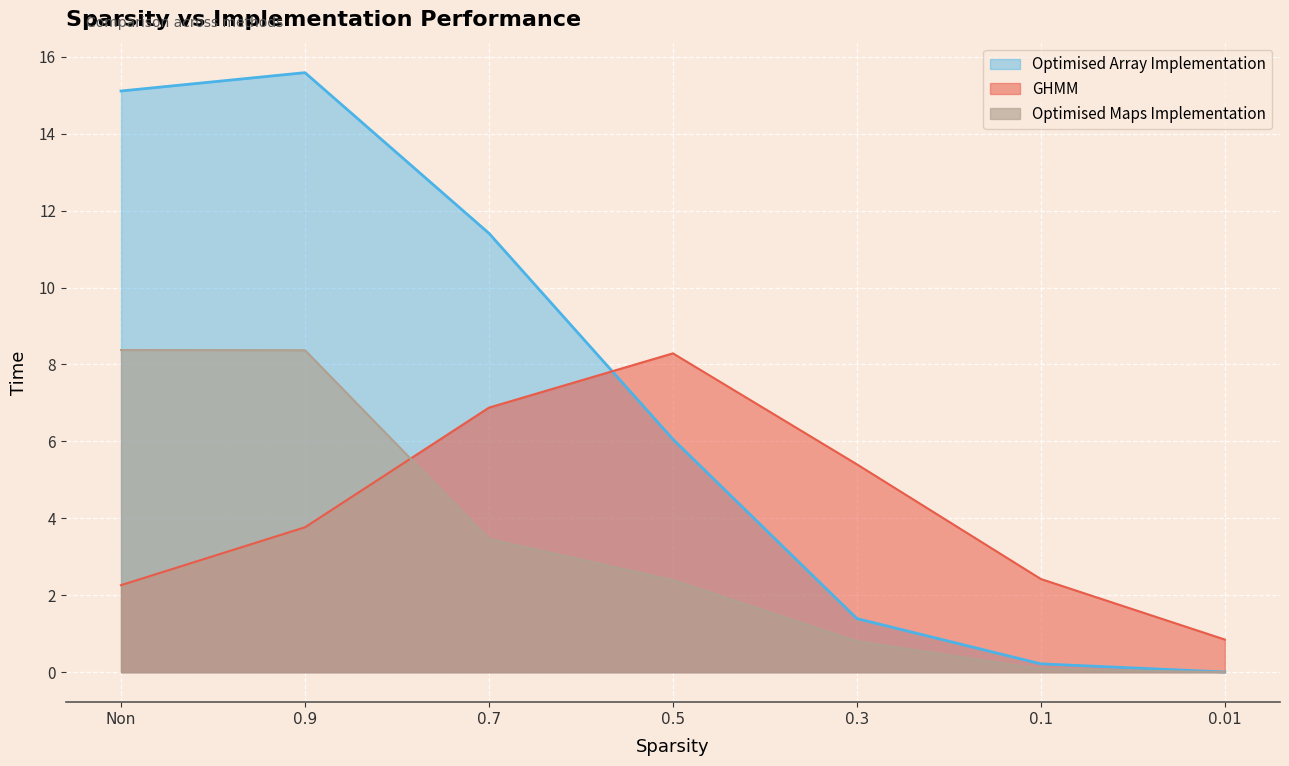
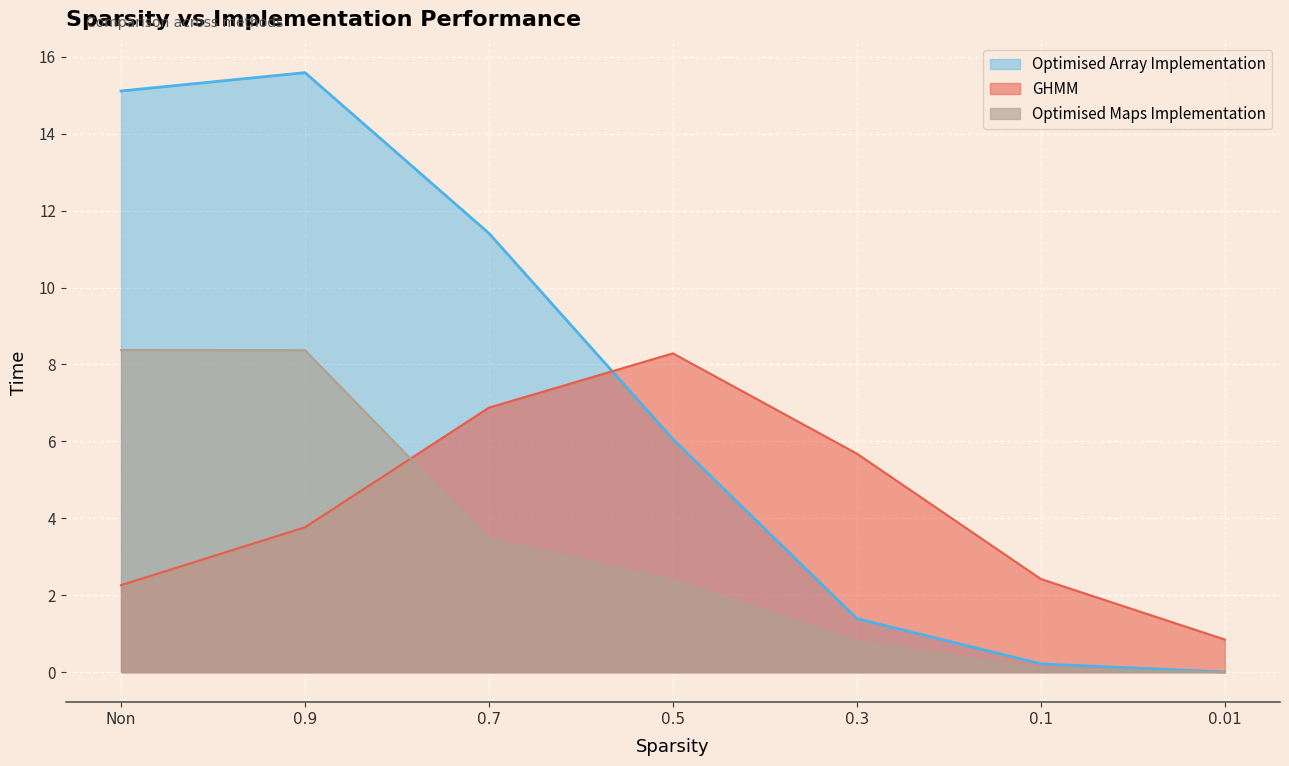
GHMM, 0.3: 5.4 -> 5.7
